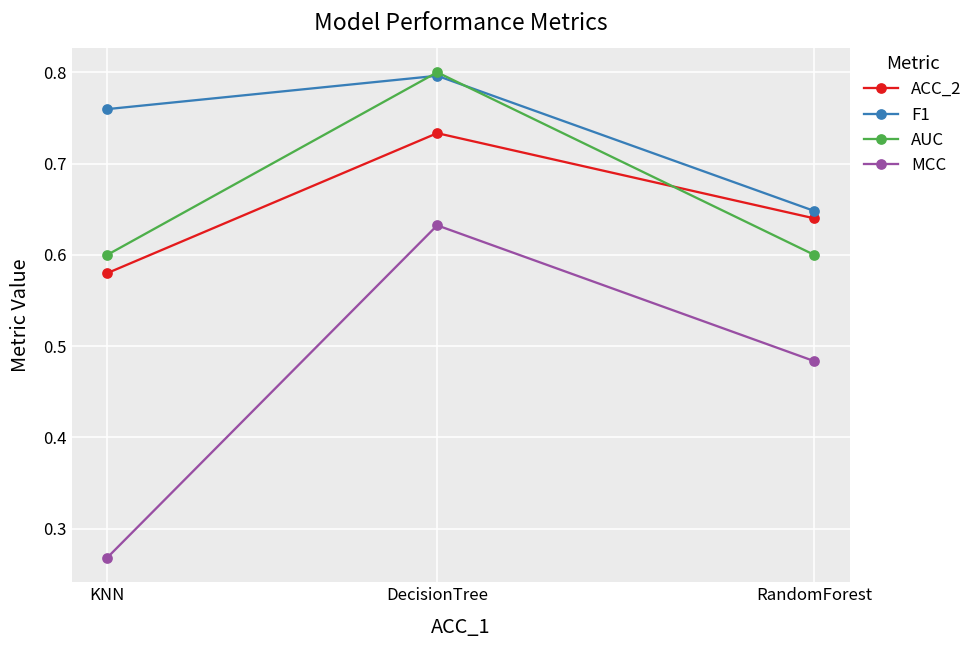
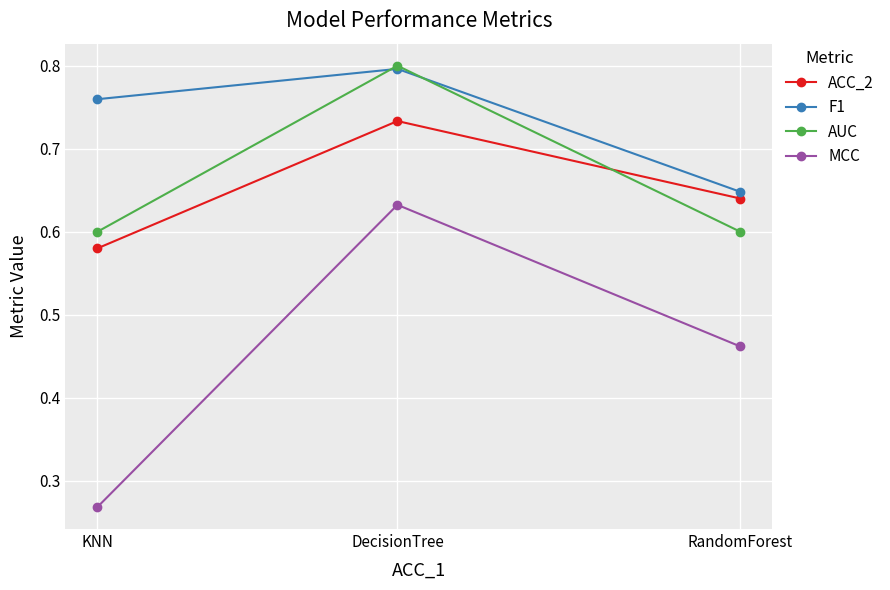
MCC, RandomForest: 0.48 -> 0.46
